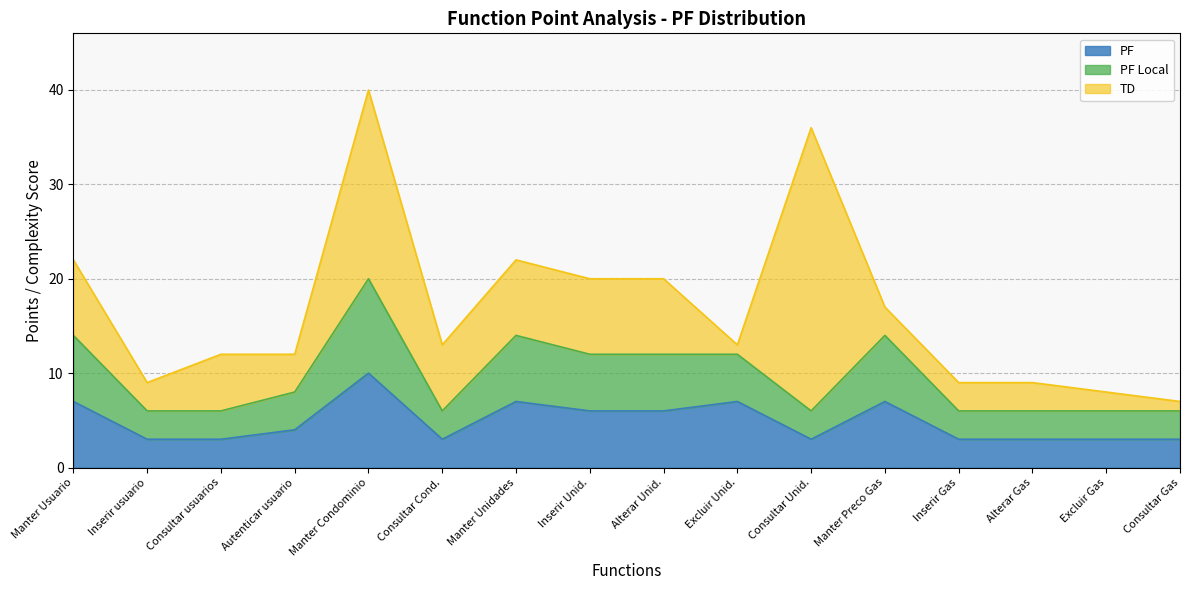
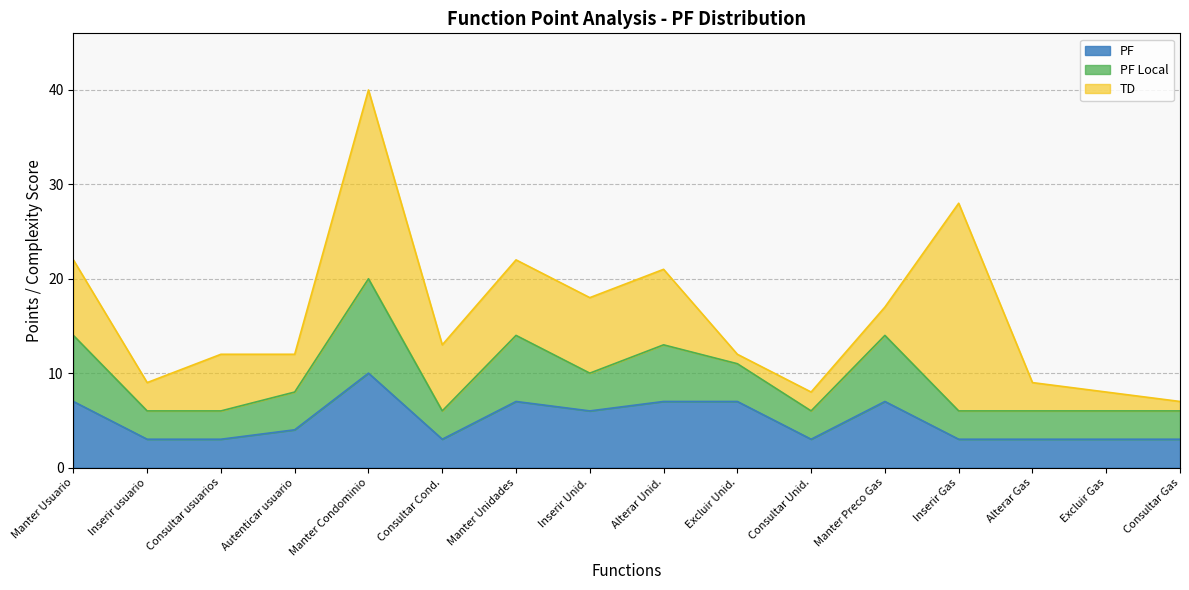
PF Local, Inserir Unid.: 6 -> 4
PF, Alterar Unid.: 6 -> 7
PF Local, Excluir Unid.: 5 -> 4
TD, Consultar Unid.: 30 -> 2
TD, Inserir Gas: 3 -> 22
